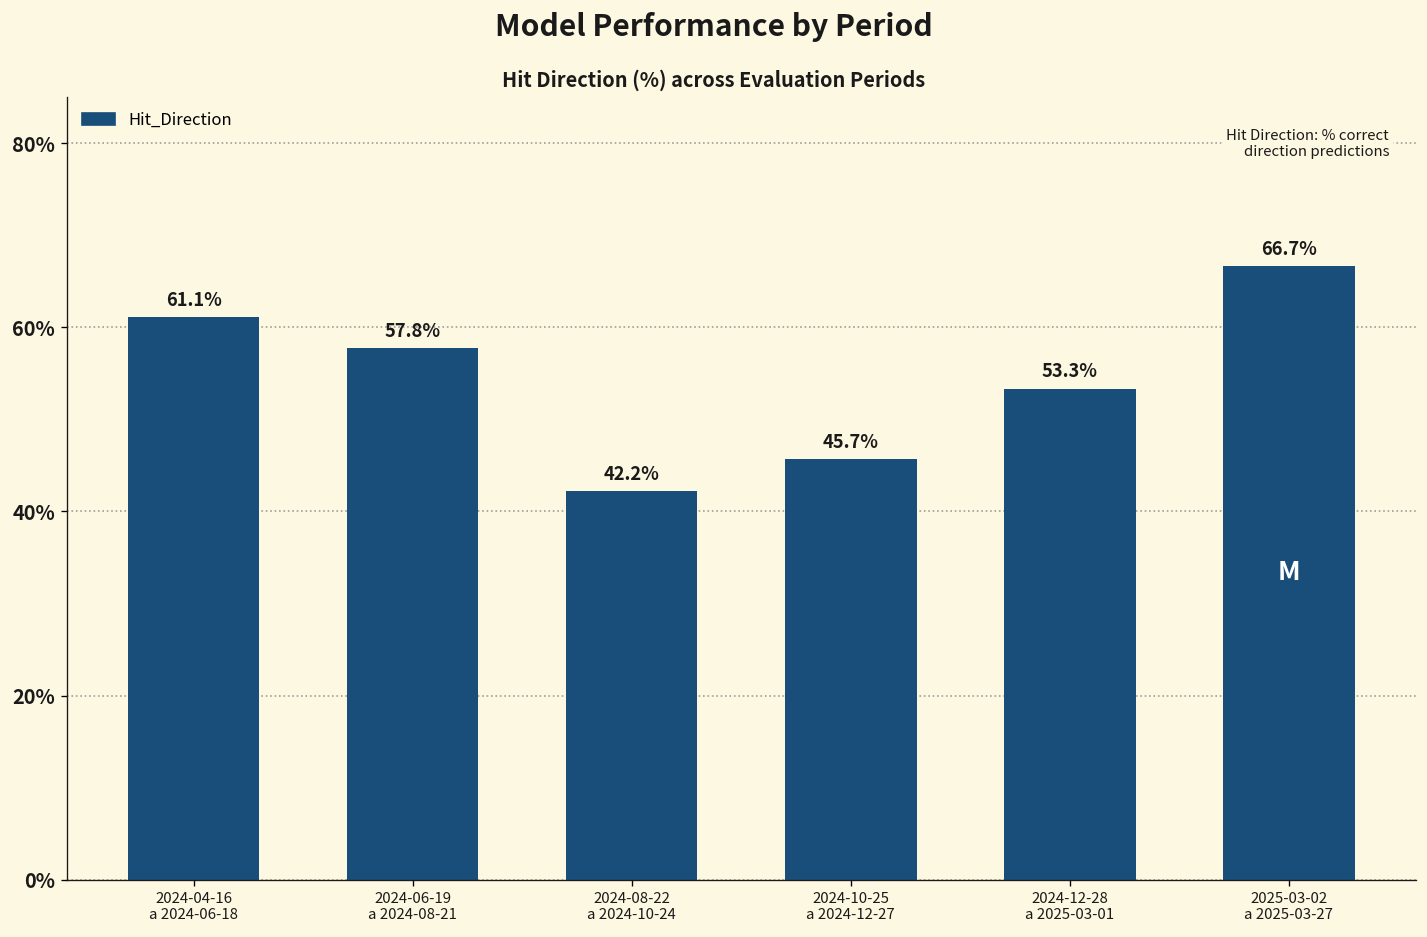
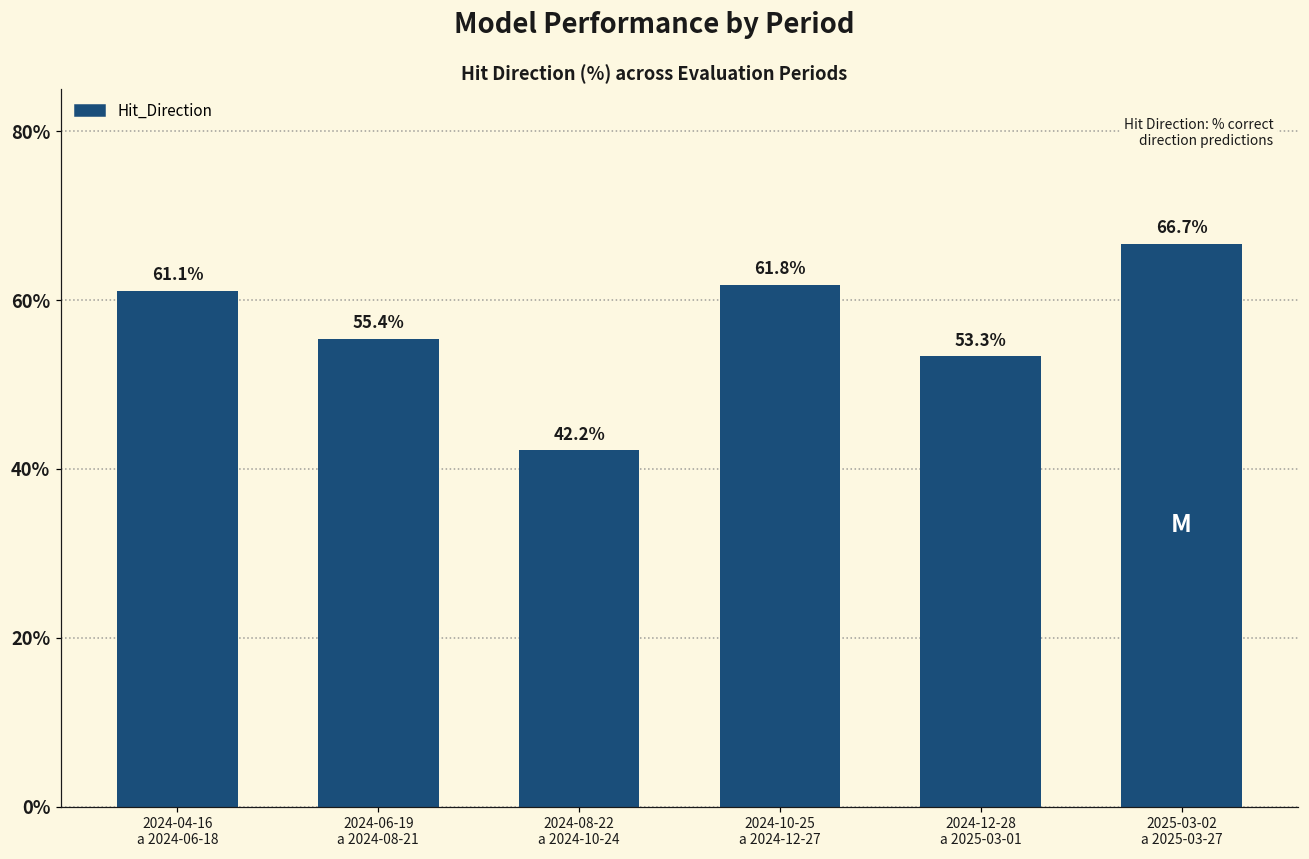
2024-06-19 a 2024-08-21: 57.8% -> 55.4%
2024-10-25 a 2024-12-27: 45.7% -> 61.8%
